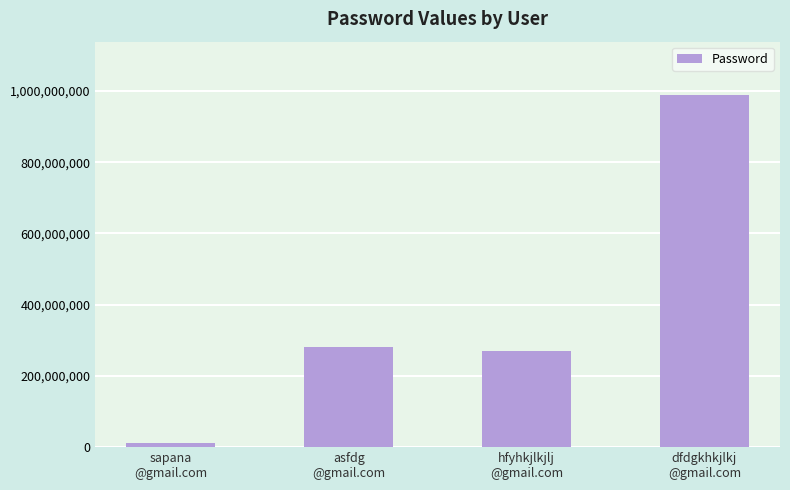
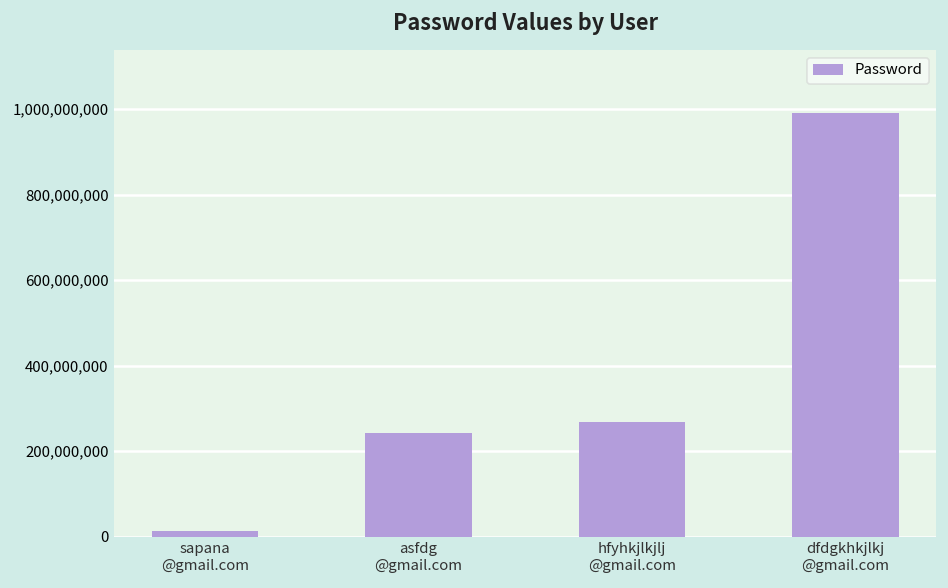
asfdg @gmail.com: 280,000,000 -> 240,000,000
